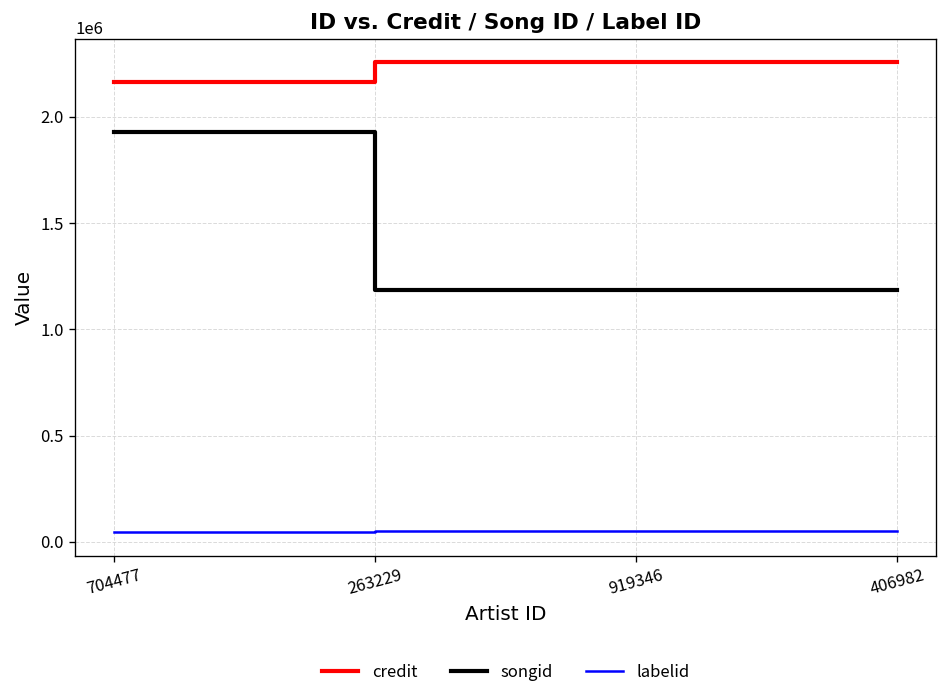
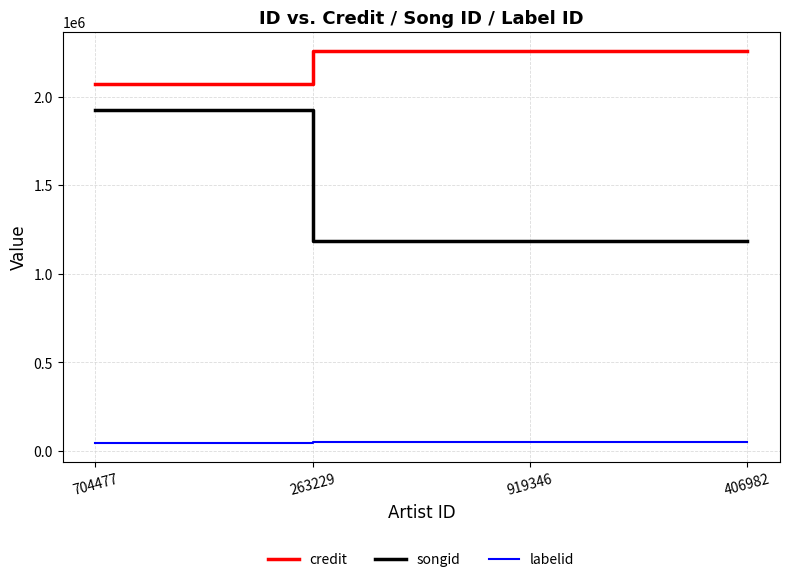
credit, 704477: 2160000 -> 2070000
